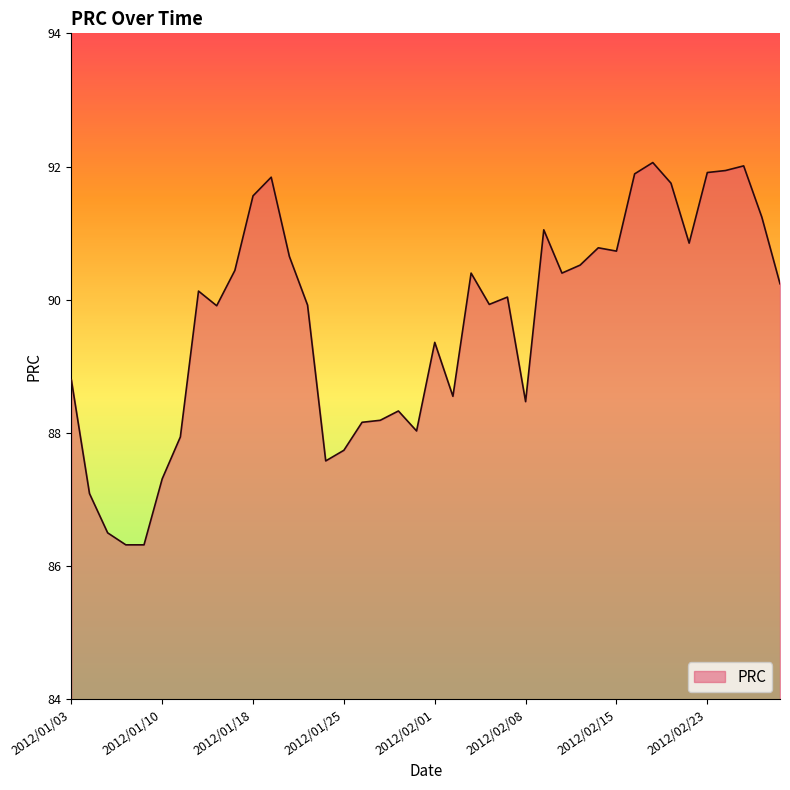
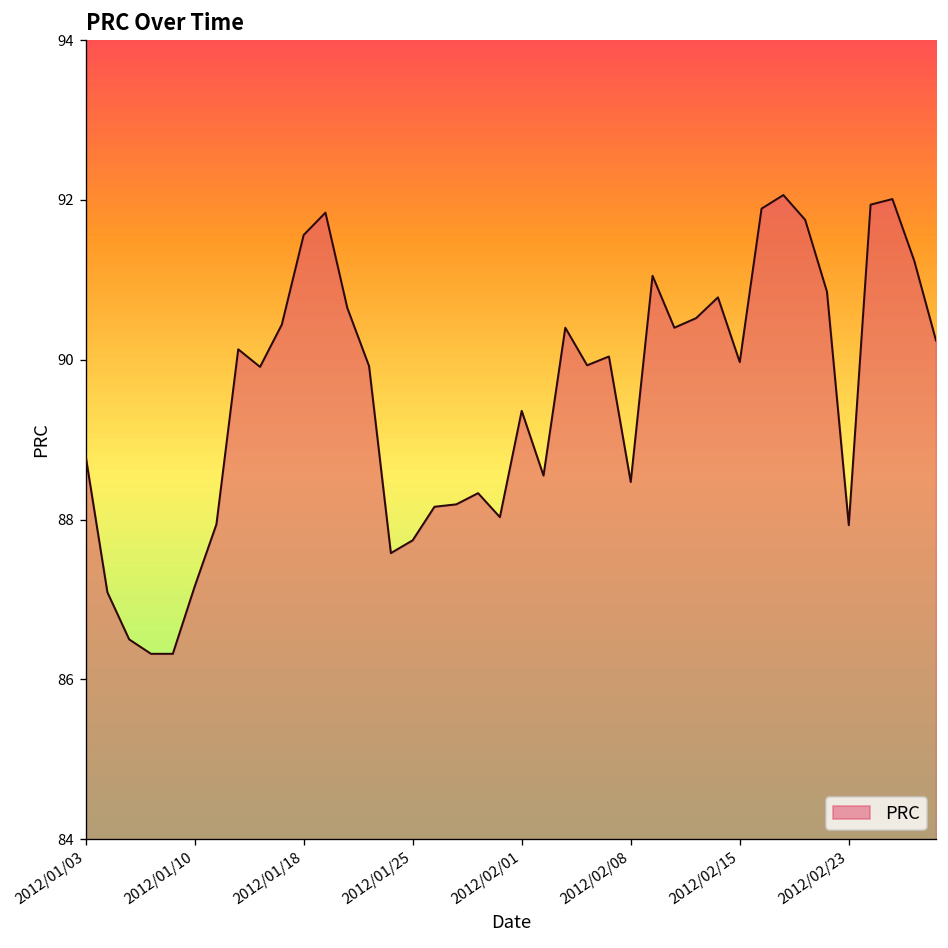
2012/01/10: 87.3 -> 87.2
2012/02/15: 90.7 -> 90.0
2012/02/23: 91.9 -> 87.9
